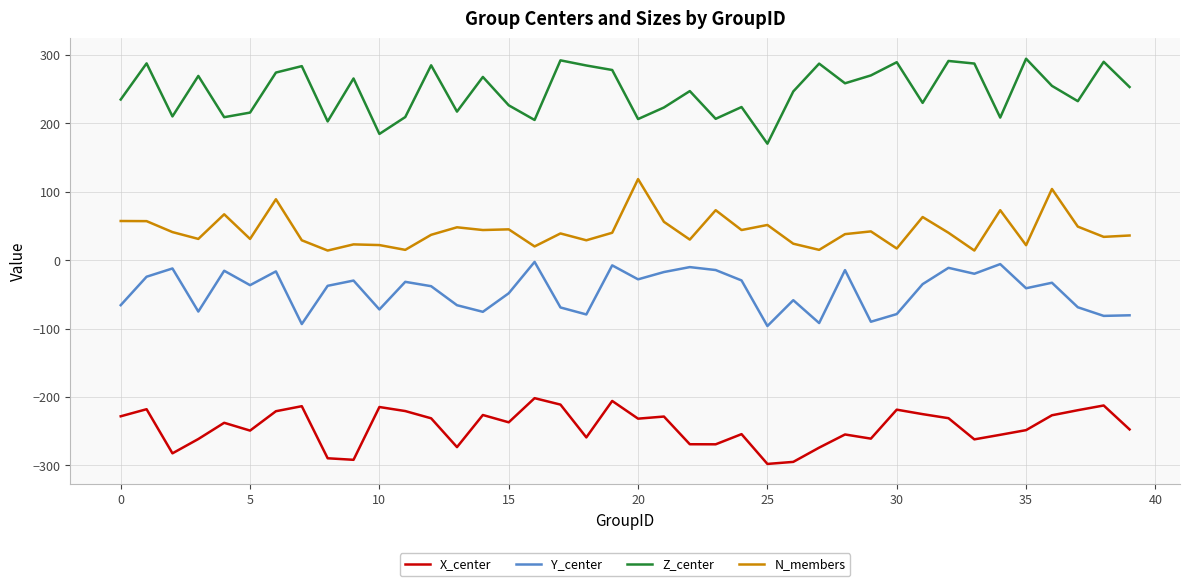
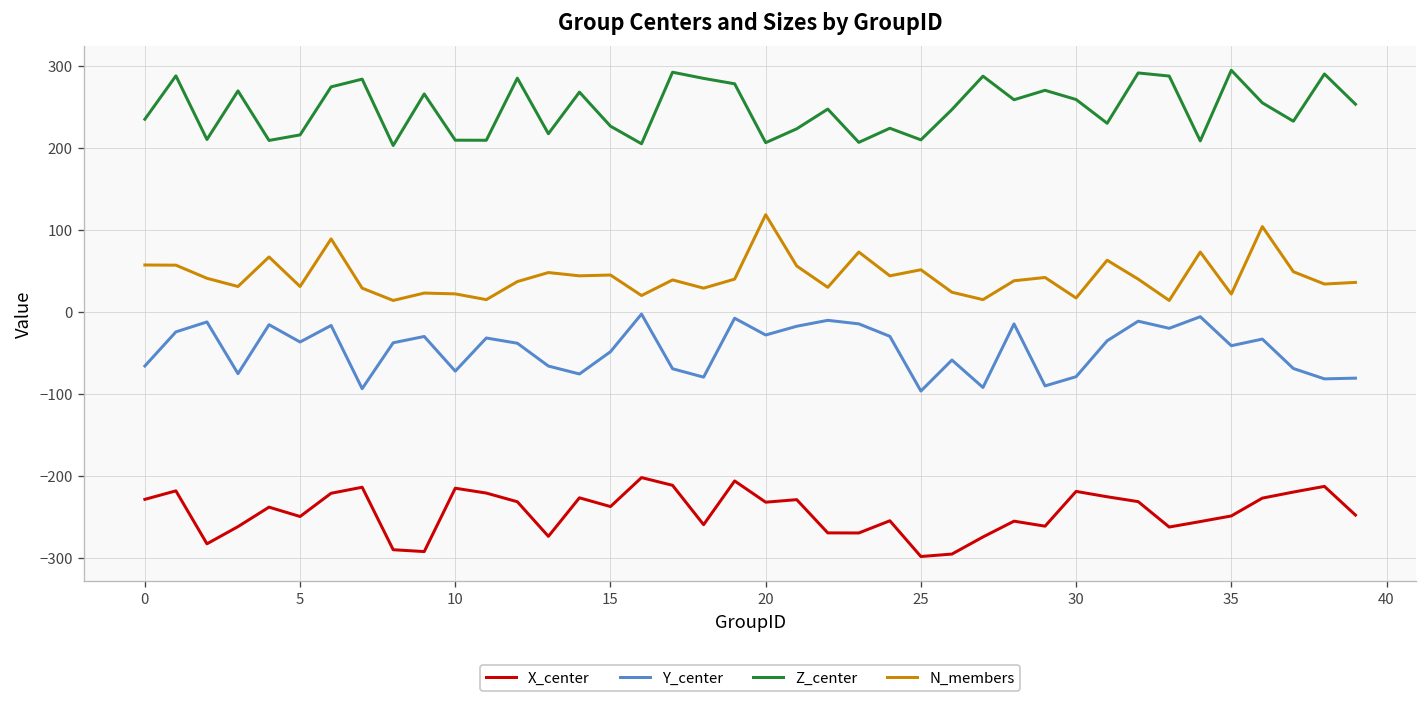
Z_center, 10: 180 -> 210
Z_center, 25: 170 -> 210
Z_center, 30: 290 -> 260
